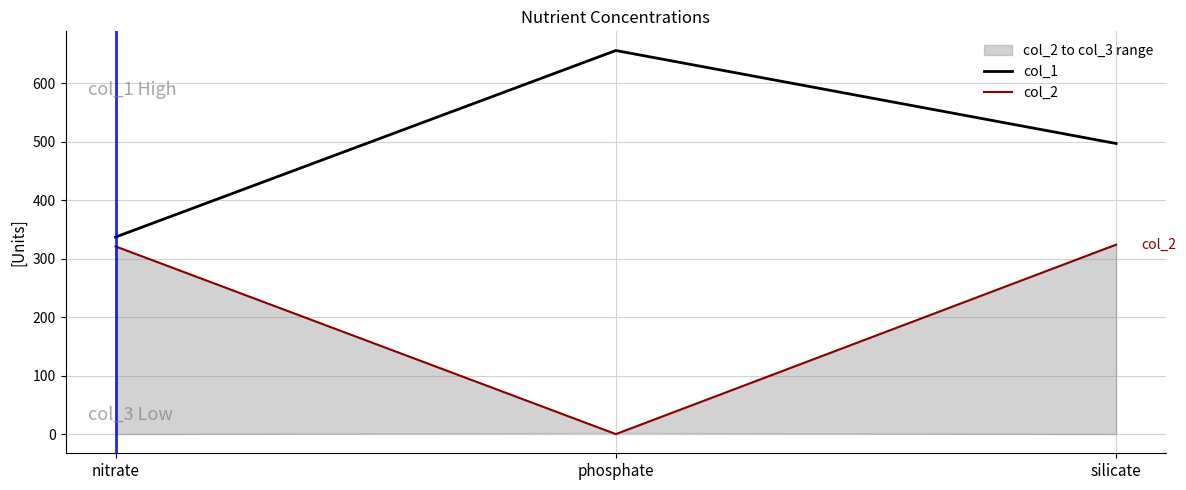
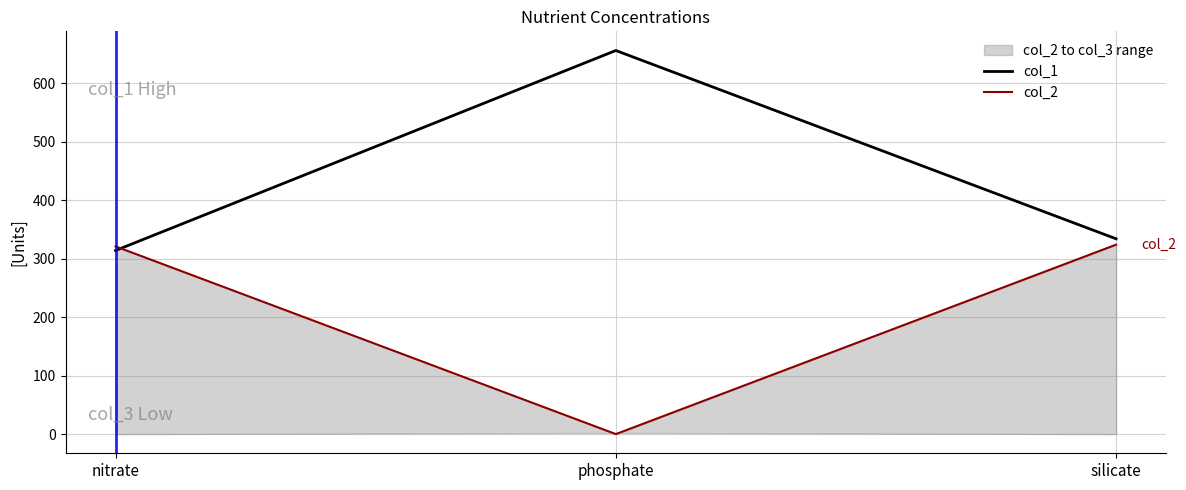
col_1, nitrate: 340 -> 310
col_1, silicate: 500 -> 330
